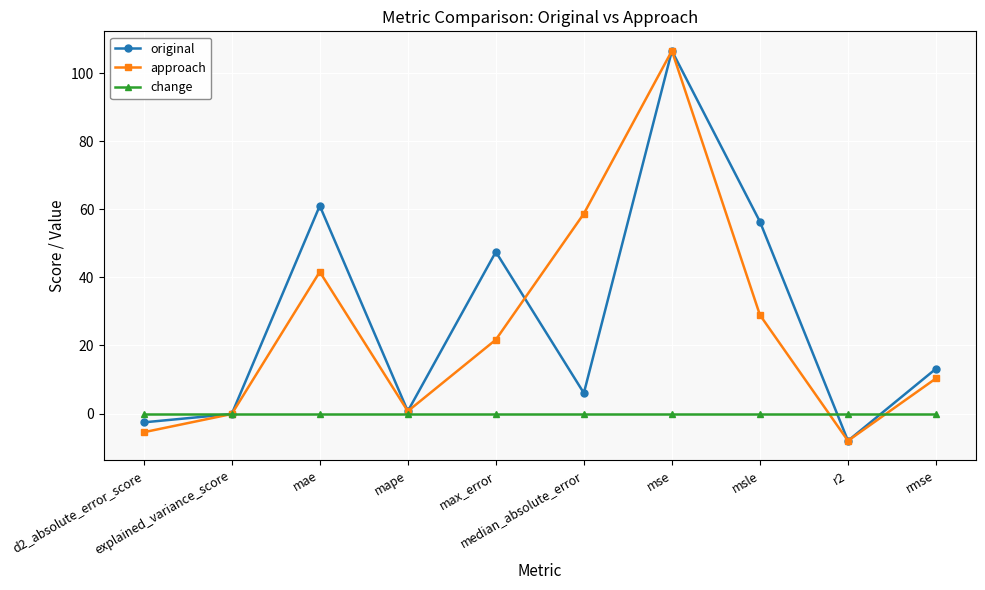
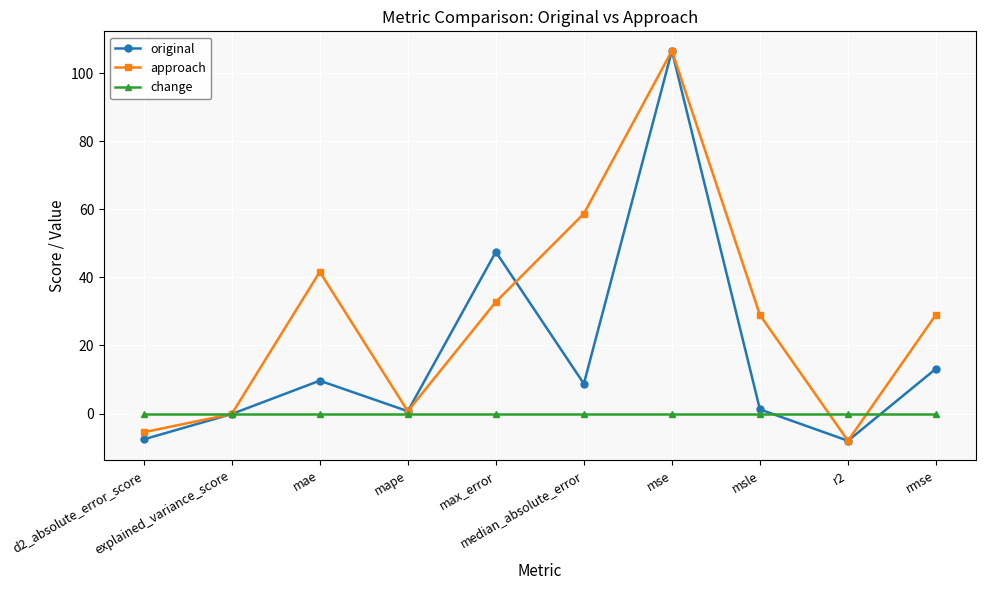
original, d2_absolute_error_score: -3 -> -8
original, mae: 61 -> 10
approach, max_error: 22 -> 33
original, median_absolute_error: 6 -> 9
original, msle: 56 -> 1
approach, rmse: 10 -> 29
